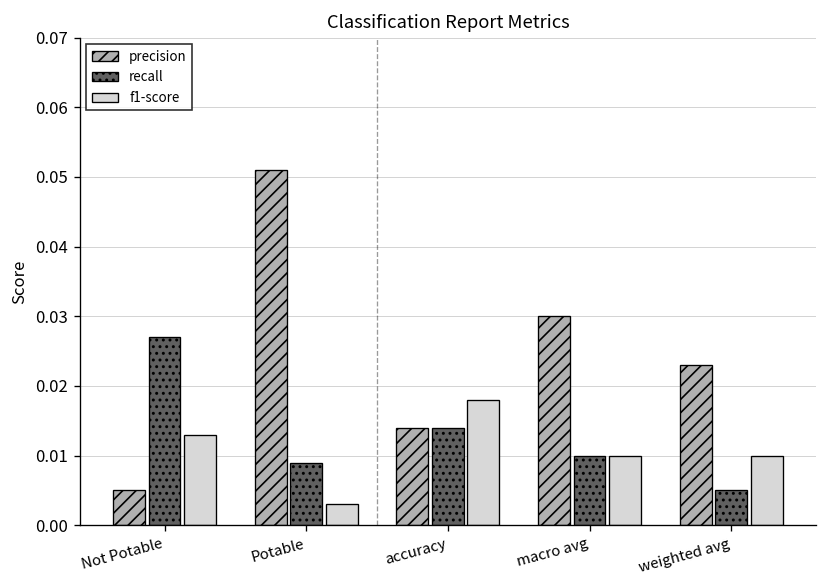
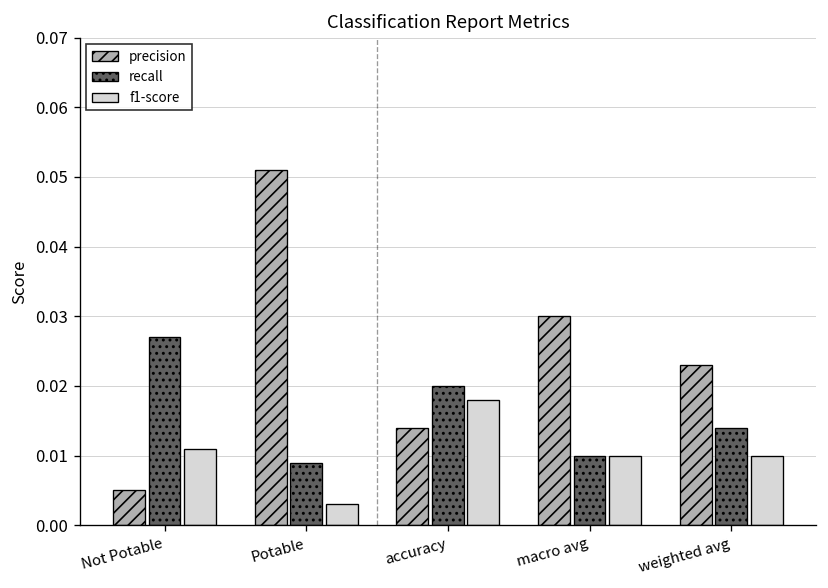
f1-score, Not Potable: 0.013 -> 0.011
recall, accuracy: 0.014 -> 0.020
recall, weighted avg: 0.005 -> 0.014
